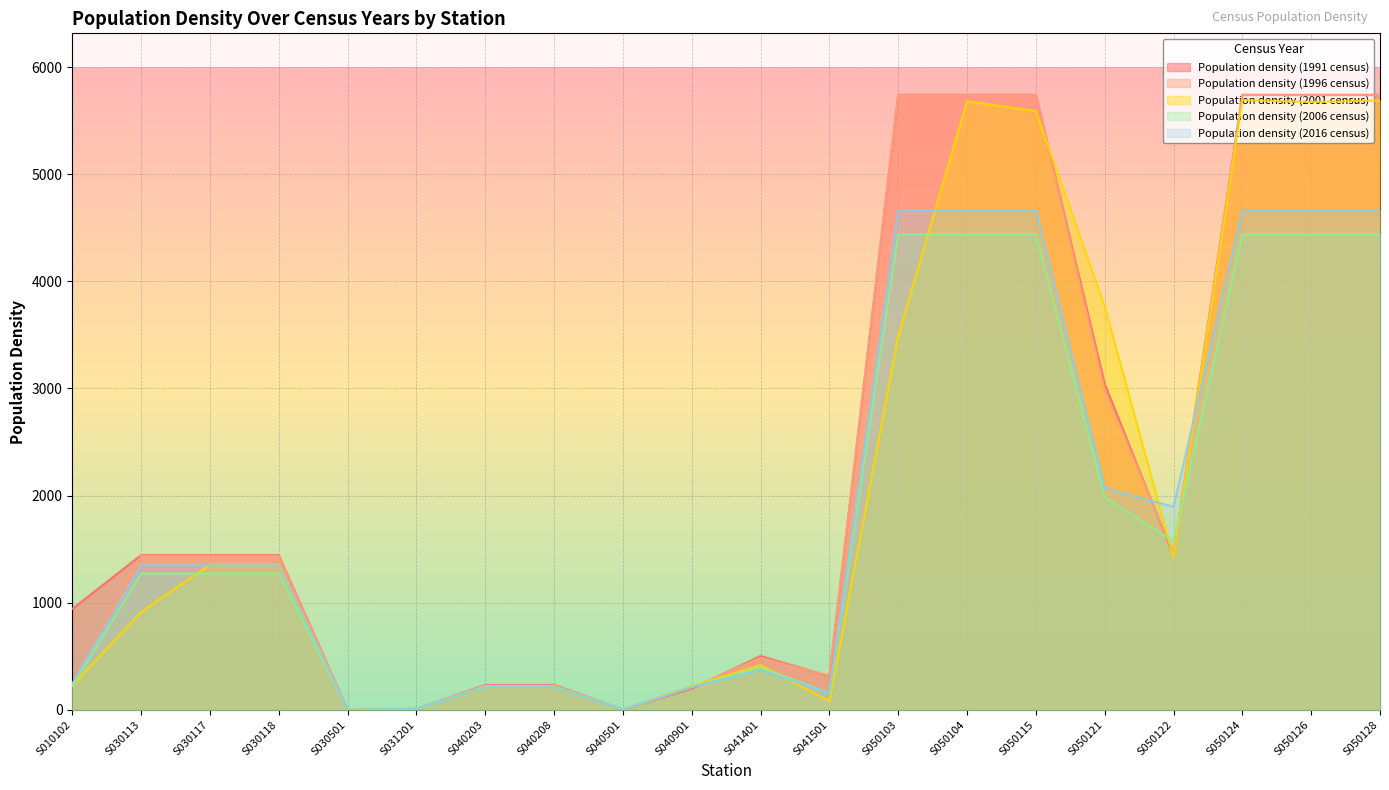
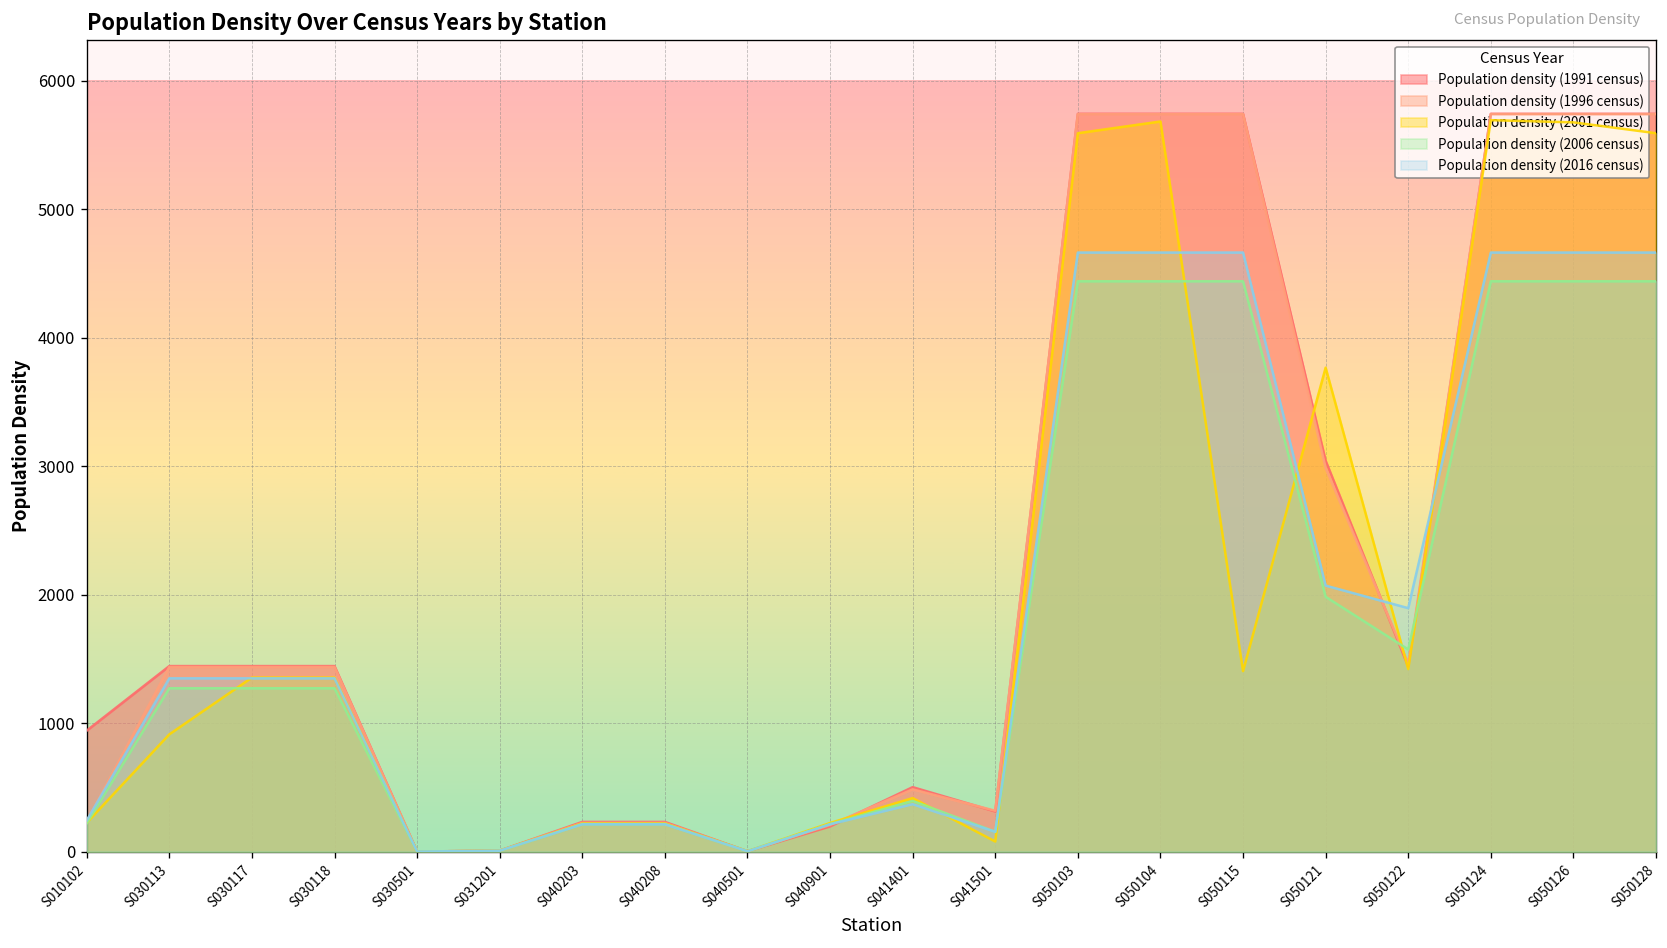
Population density (2001 census), S050103: 3490 -> 5590
Population density (2001 census), S050115: 5590 -> 1410
Population density (2001 census), S050128: 5690 -> 5590
